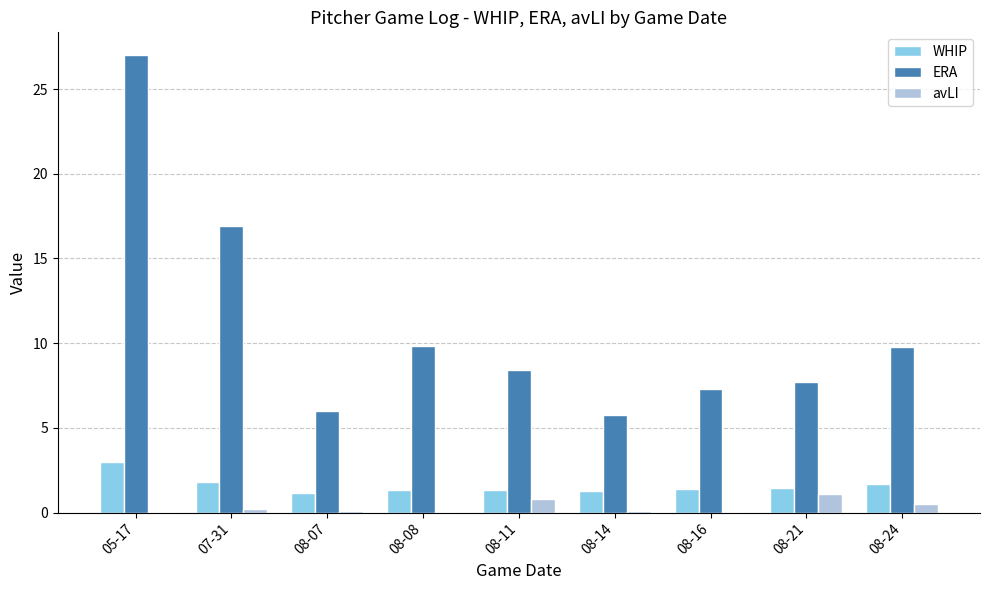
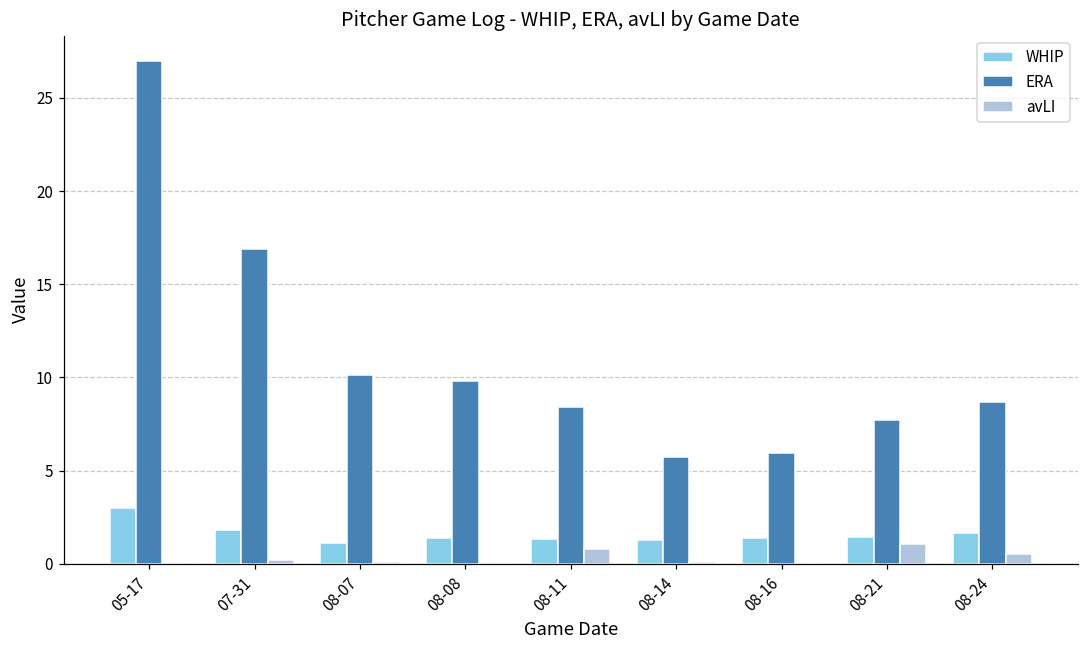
ERA, 08-07: 6.0 -> 10.1
ERA, 08-16: 7.3 -> 6.0
ERA, 08-24: 9.8 -> 8.7
